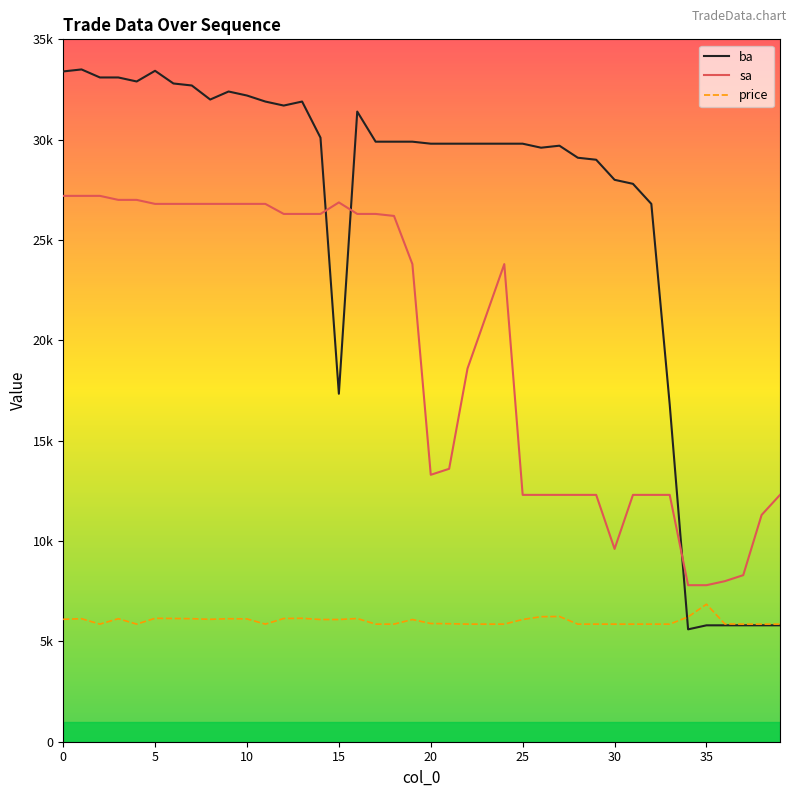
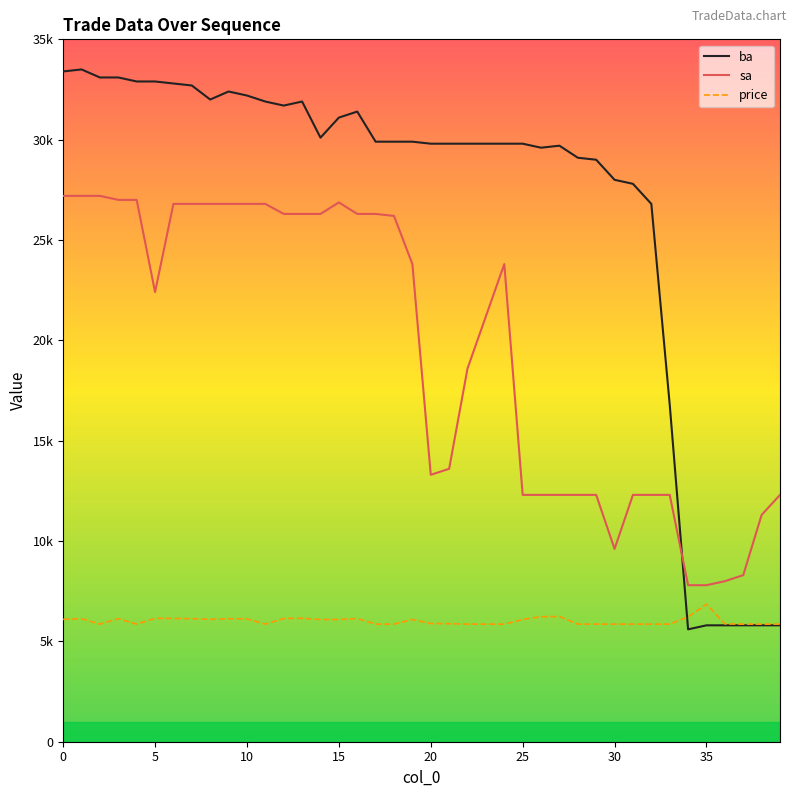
ba, 5: 33400 -> 32900
sa, 5: 26800 -> 22400
ba, 15: 17300 -> 31100
